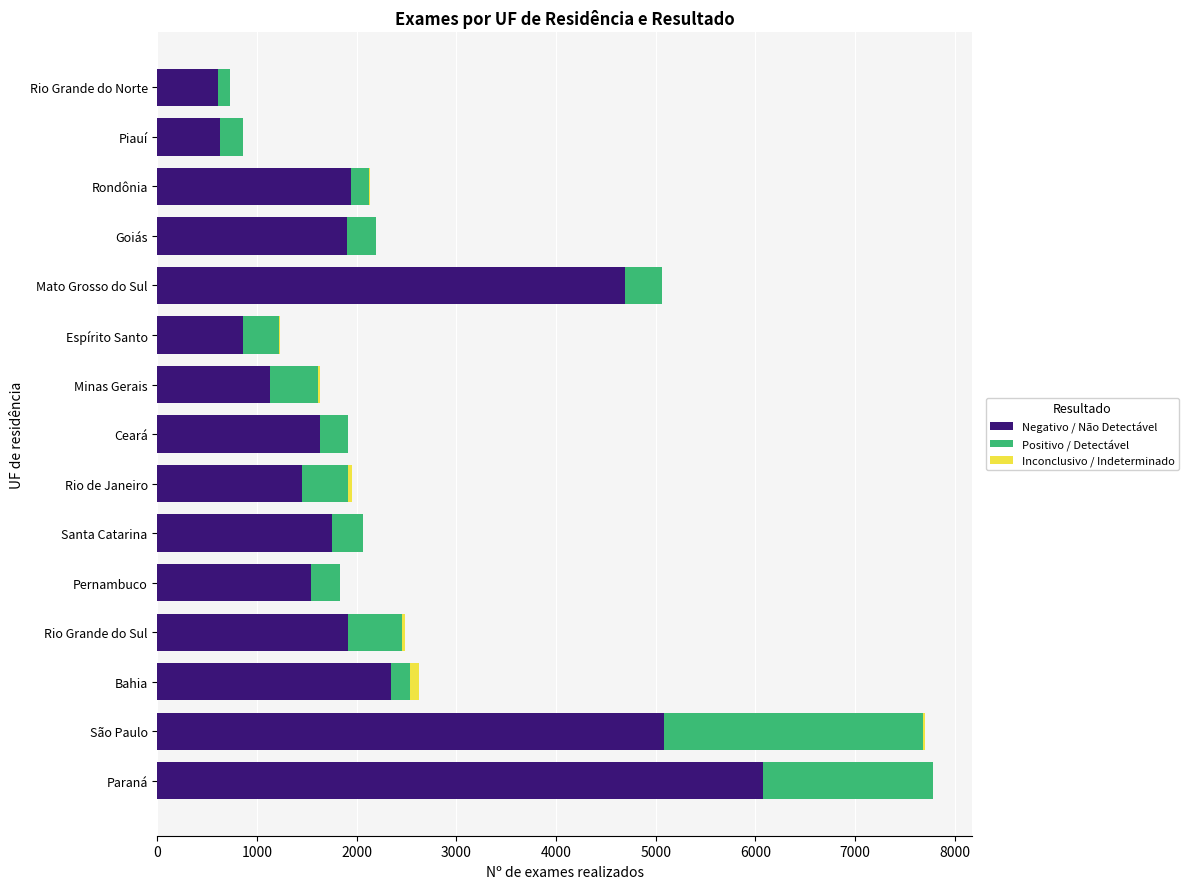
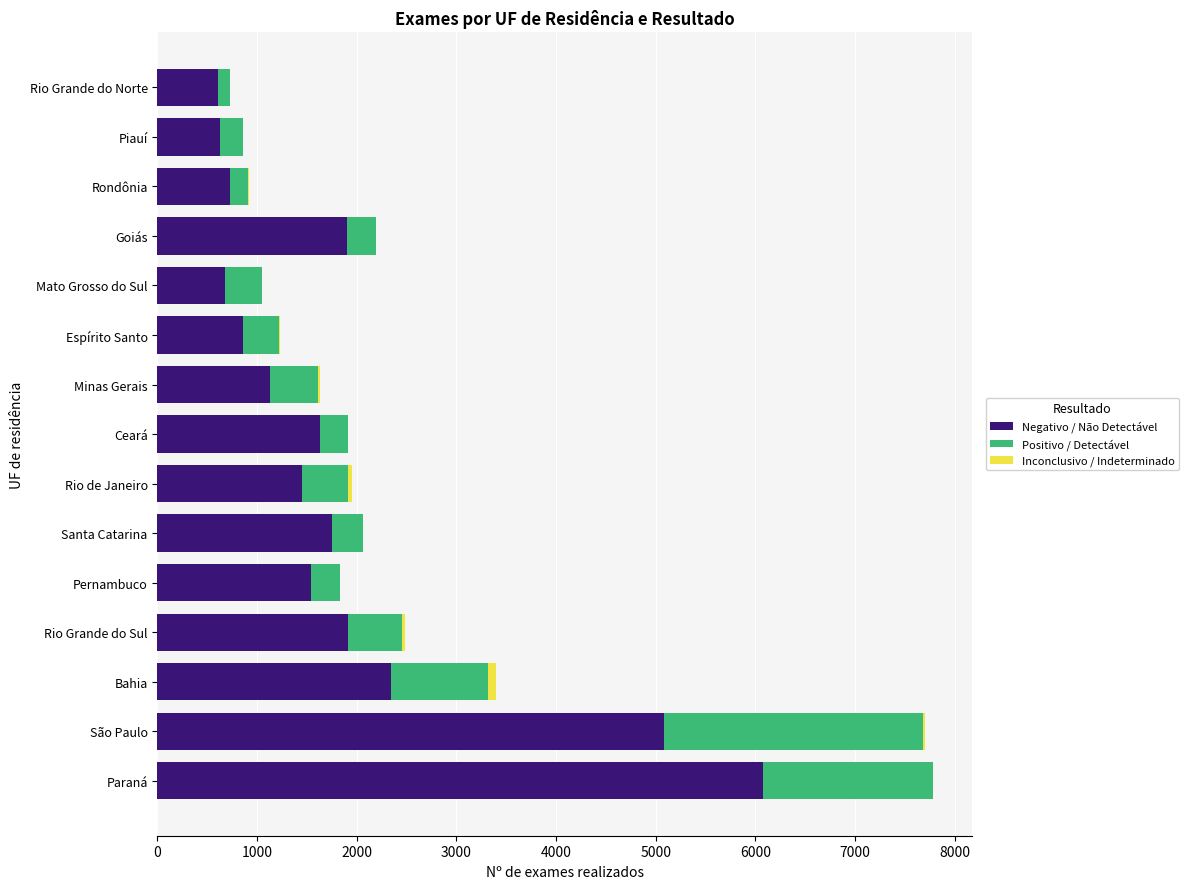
Negativo / Não Detectável, Rondônia: 1900 -> 700
Negativo / Não Detectável, Mato Grosso do Sul: 4700 -> 700
Positivo / Detectável, Bahia: 200 -> 1000
